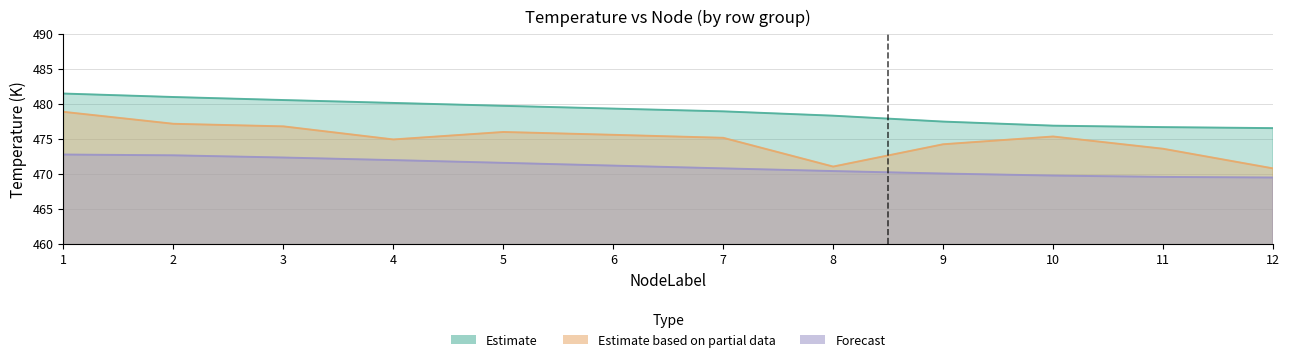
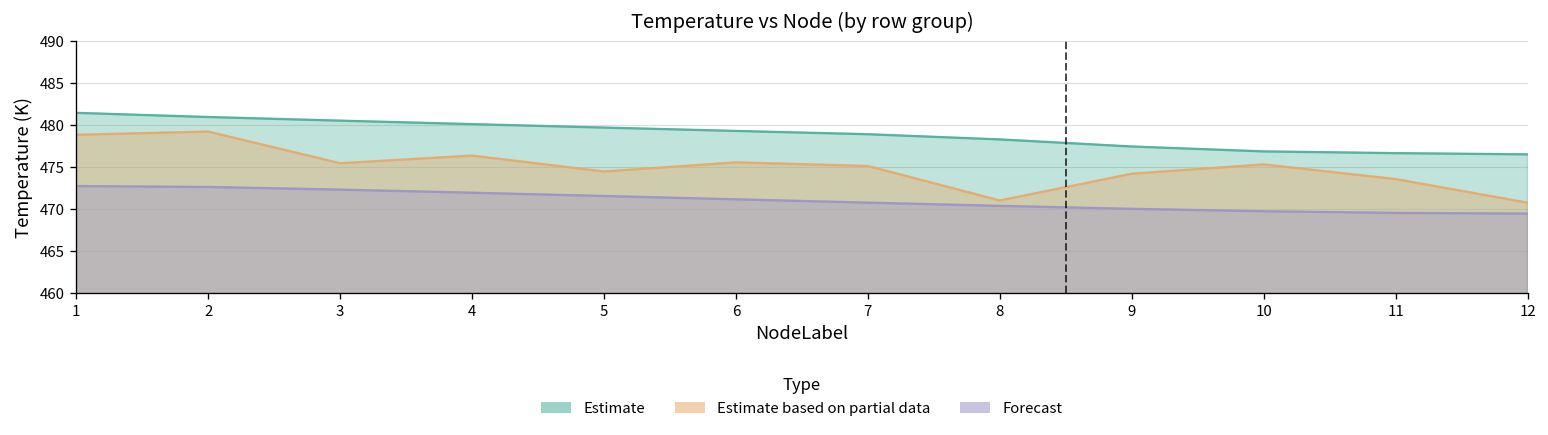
Estimate based on partial data, 2: 477 -> 479
Estimate based on partial data, 3: 477 -> 475
Estimate based on partial data, 4: 475 -> 476
Estimate based on partial data, 5: 476 -> 474
